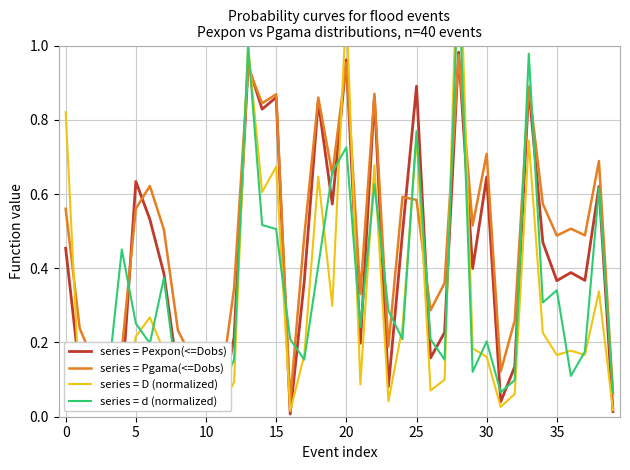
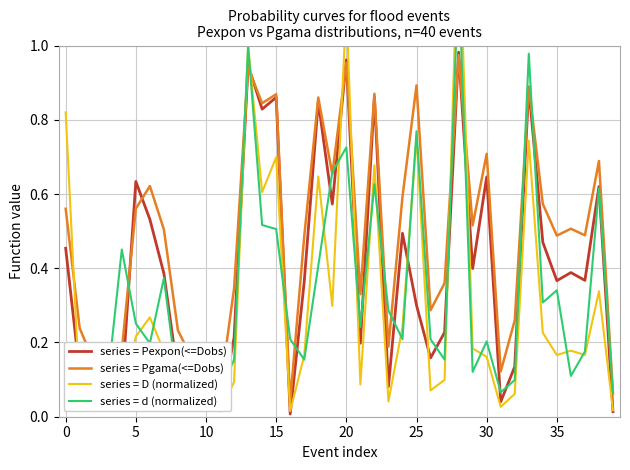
series = D (normalized), 15: 0.67 -> 0.70
series = Pexpon(<=Dobs), 25: 0.89 -> 0.30
series = Pgama(<=Dobs), 25: 0.58 -> 0.89
